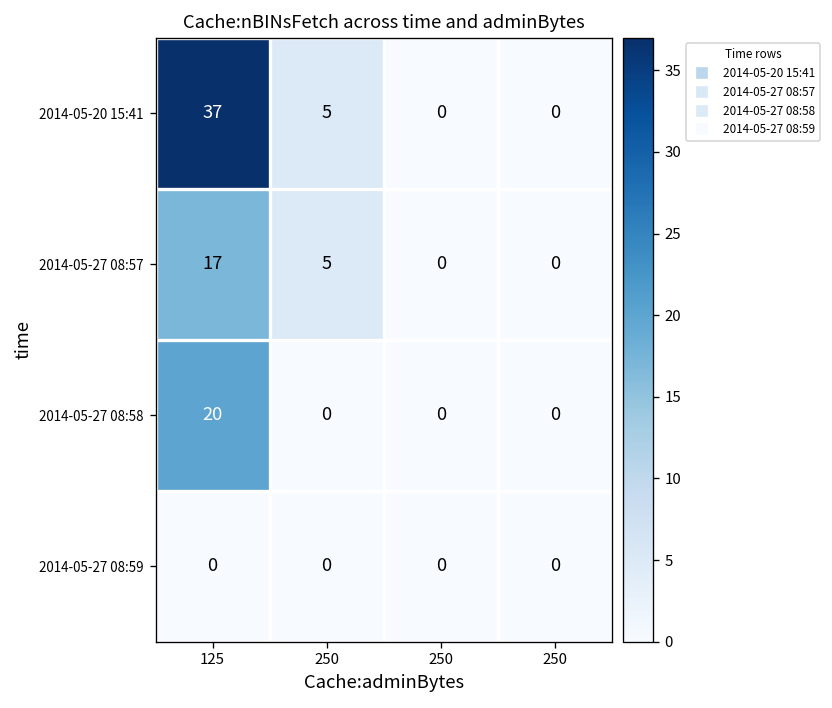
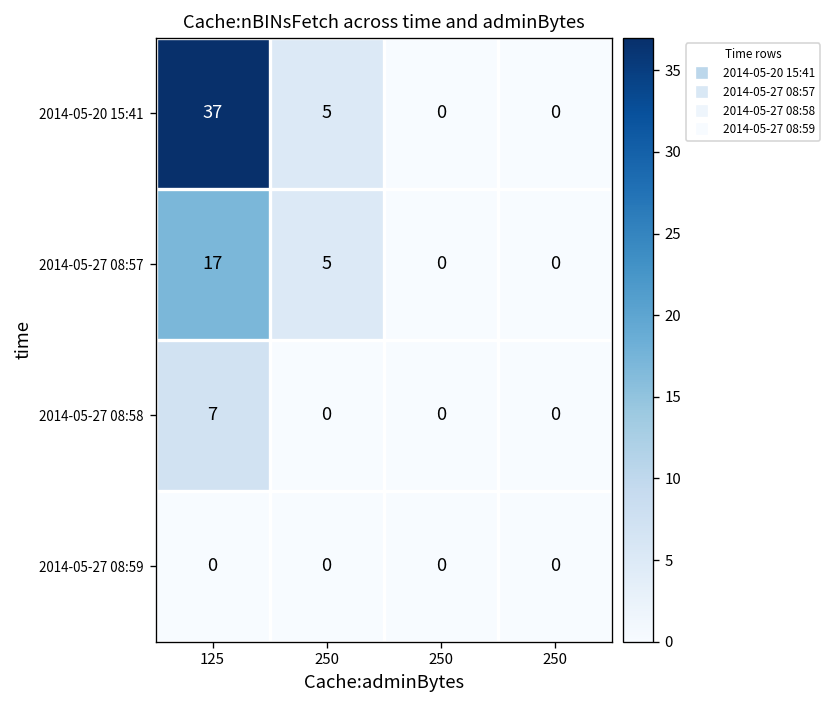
2014-05-27 08:58, 125: 20 -> 7
